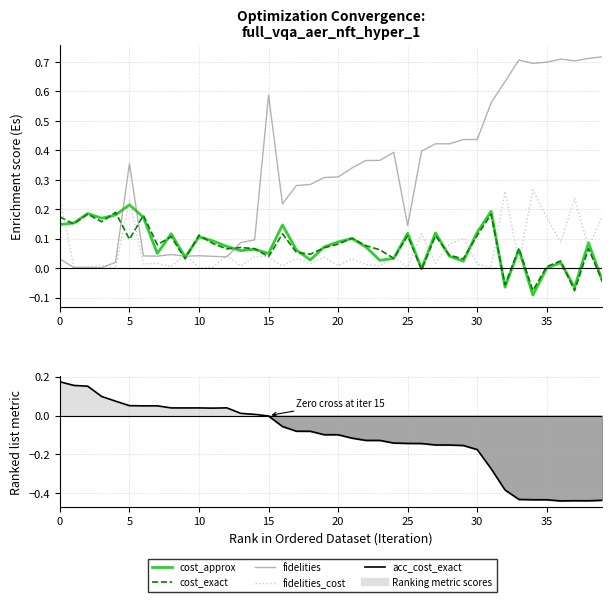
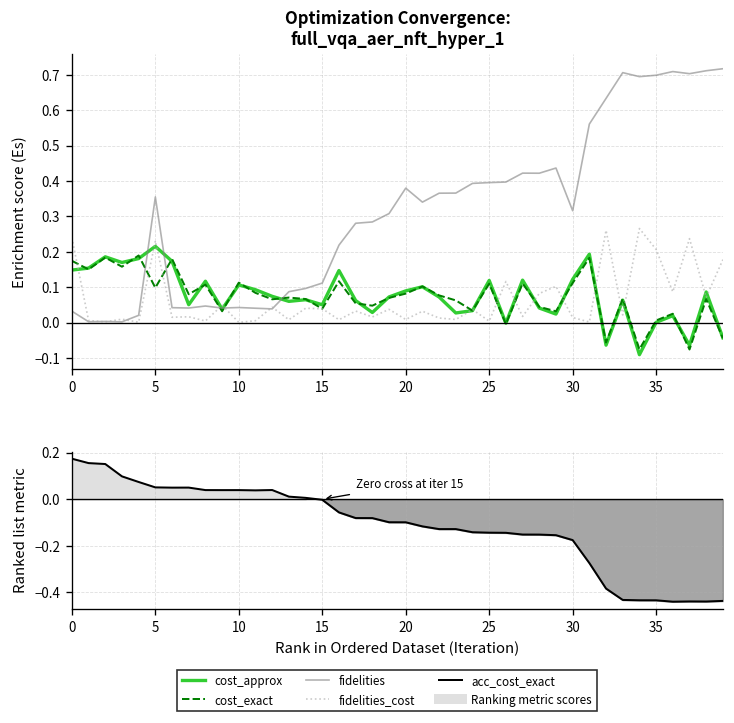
Optimization Convergence: full_vqa_aer_nft_hyper_1, fidelities, 15: 0.59 -> 0.11
Optimization Convergence: full_vqa_aer_nft_hyper_1, fidelities, 20: 0.31 -> 0.38
Optimization Convergence: full_vqa_aer_nft_hyper_1, fidelities, 25: 0.15 -> 0.40
Optimization Convergence: full_vqa_aer_nft_hyper_1, fidelities, 30: 0.44 -> 0.32
Optimization Convergence: full_vqa_aer_nft_hyper_1, fidelities_cost, 35: 0.17 -> 0.21
